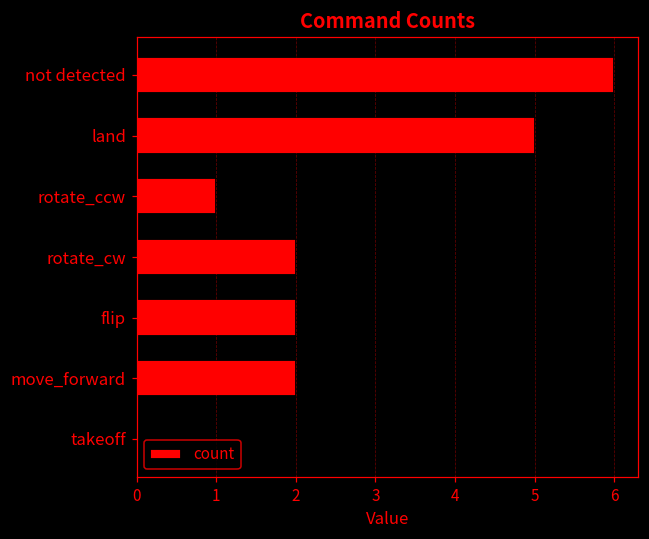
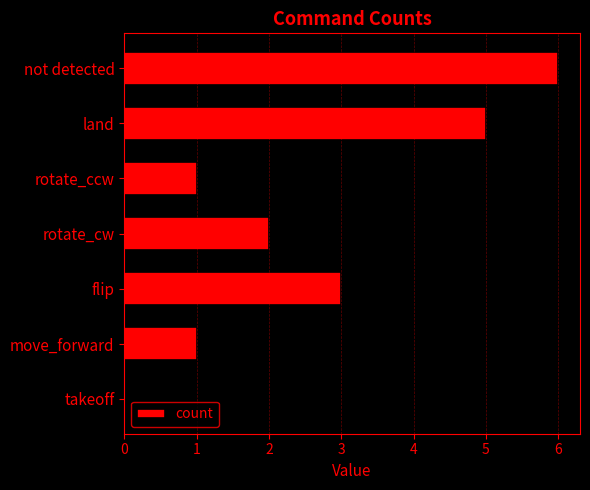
flip: 2 -> 3
move_forward: 2 -> 1
